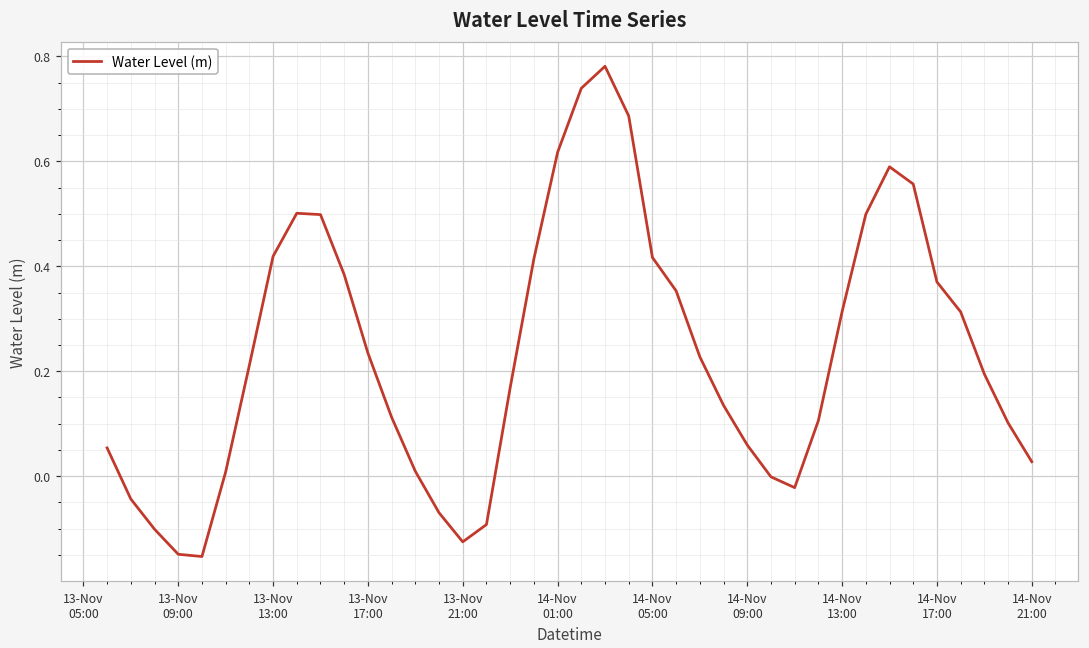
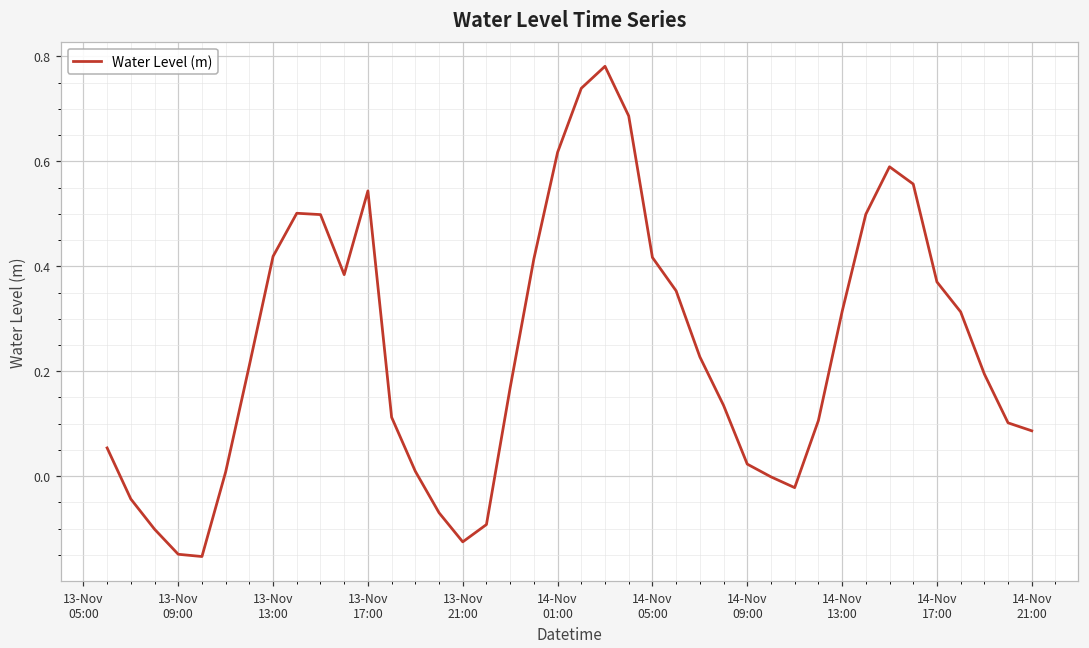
13-Nov 17:00: 0.23 -> 0.54
14-Nov 09:00: 0.06 -> 0.02
14-Nov 21:00: 0.03 -> 0.09
